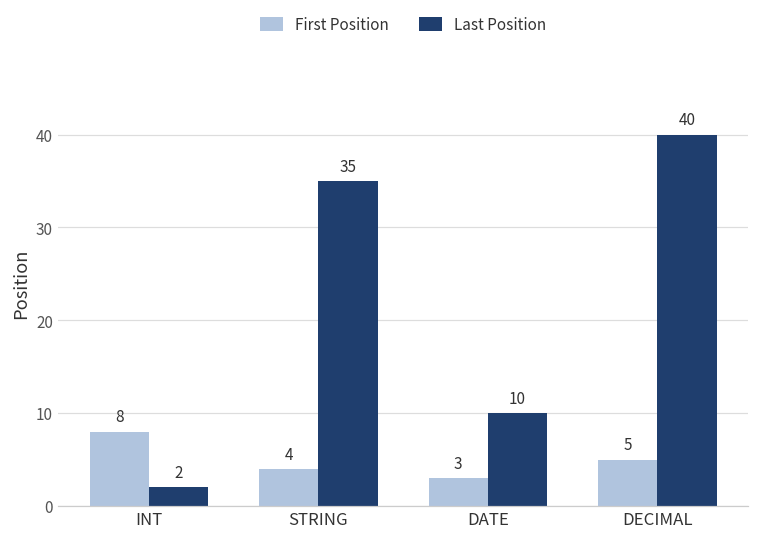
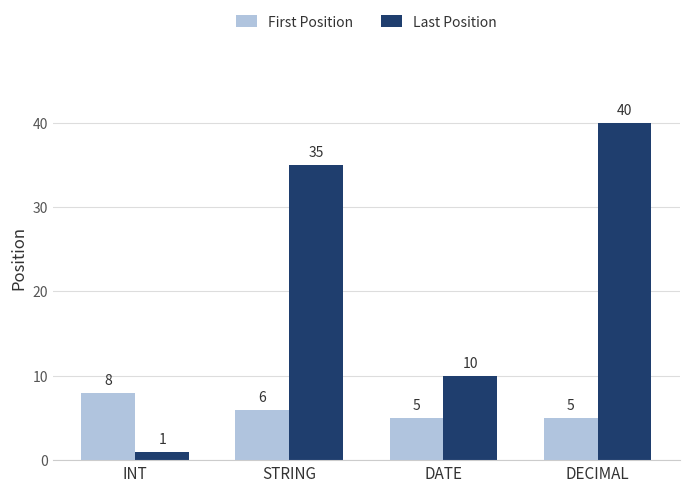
Last Position, INT: 2 -> 1
First Position, STRING: 4 -> 6
First Position, DATE: 3 -> 5
